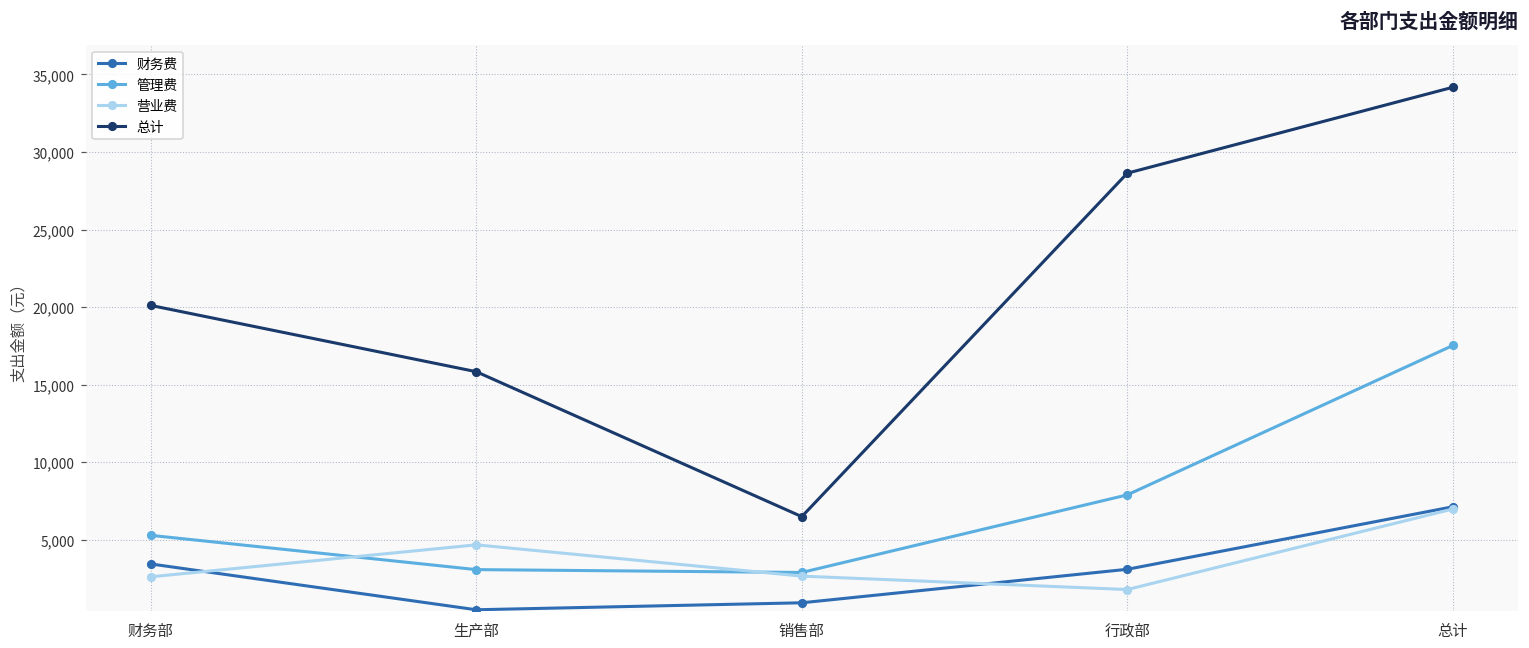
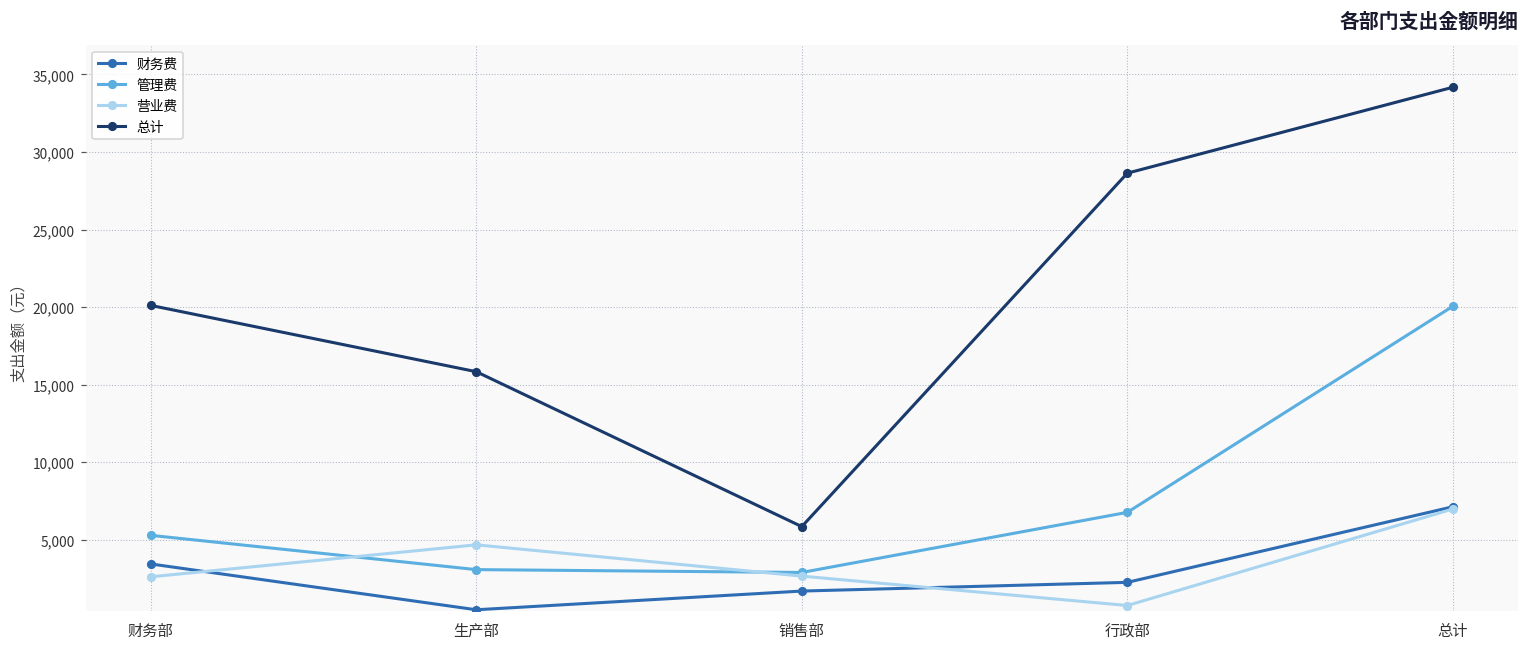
财务费, 销售部: 900 -> 1,700
总计, 销售部: 6,500 -> 5,900
财务费, 行政部: 3,100 -> 2,300
管理费, 行政部: 7,900 -> 6,800
营业费, 行政部: 1,800 -> 800
管理费, 总计: 17,500 -> 20,100
